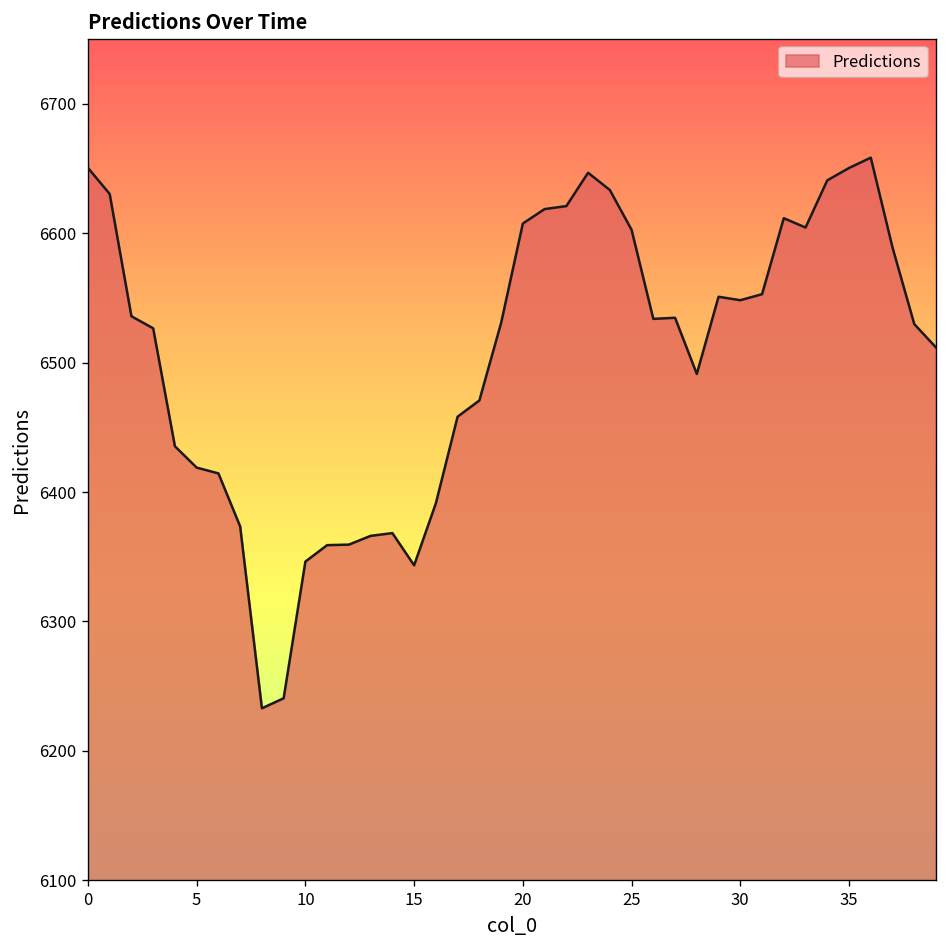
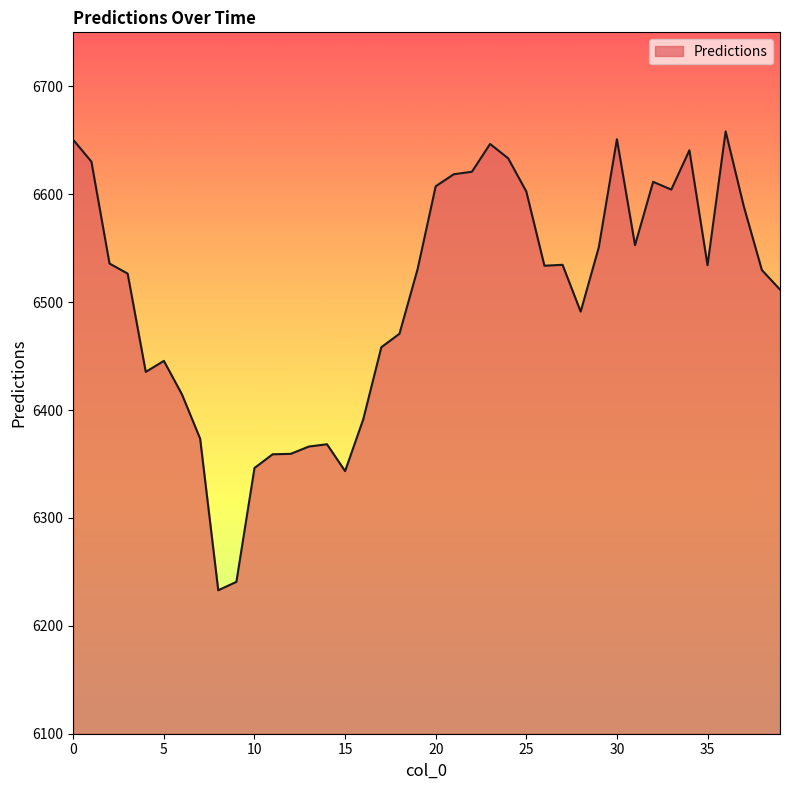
5: 6419 -> 6446
30: 6548 -> 6651
35: 6650 -> 6534
